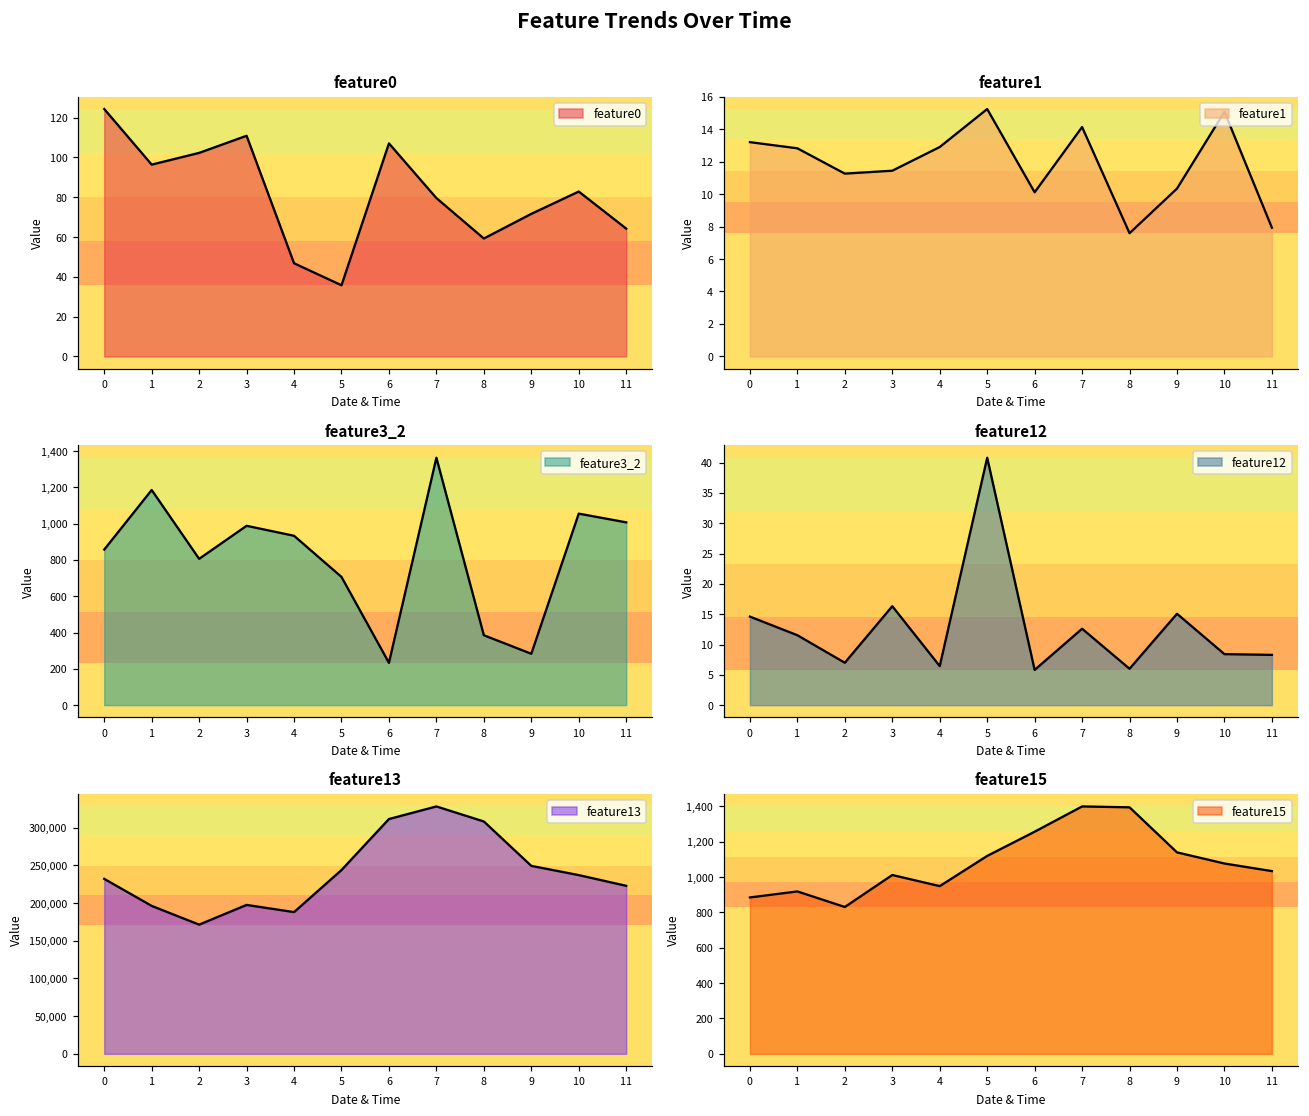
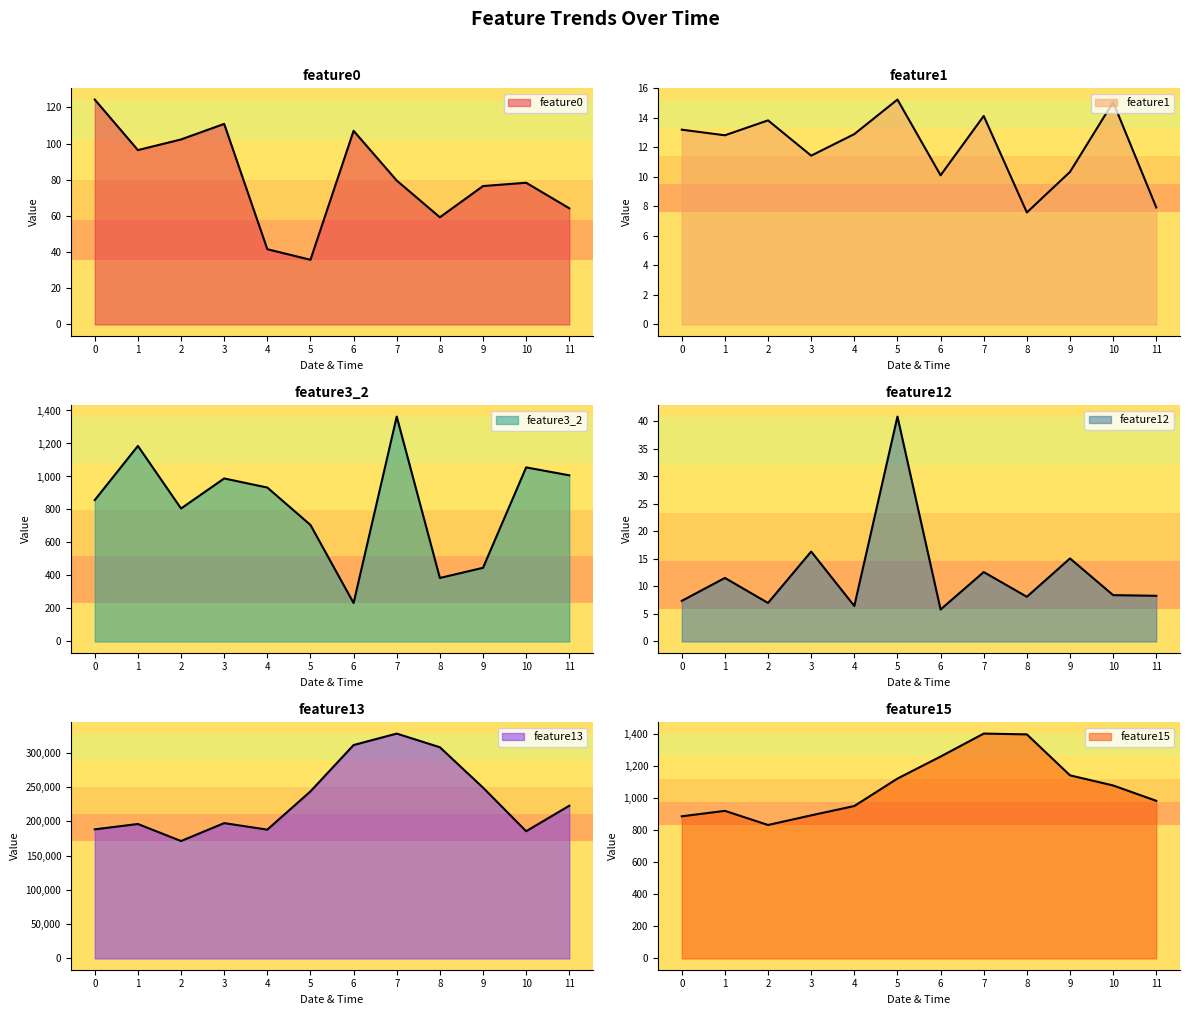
feature0, 4: 47 -> 42
feature0, 9: 72 -> 77
feature0, 10: 83 -> 78
feature1, 2: 11.3 -> 13.8
feature3_2, 9: 280 -> 450
feature12, 0: 15 -> 7
feature12, 8: 6 -> 8
feature13, 0: 230,000 -> 190,000
feature13, 10: 240,000 -> 190,000
feature15, 3: 1,010 -> 890
feature15, 11: 1,030 -> 980
